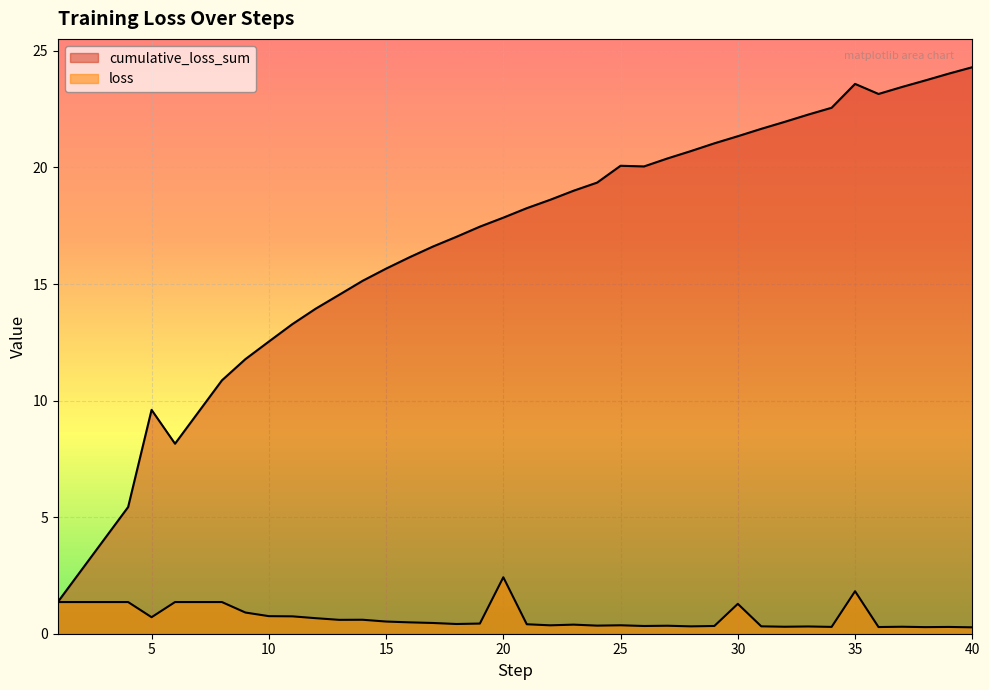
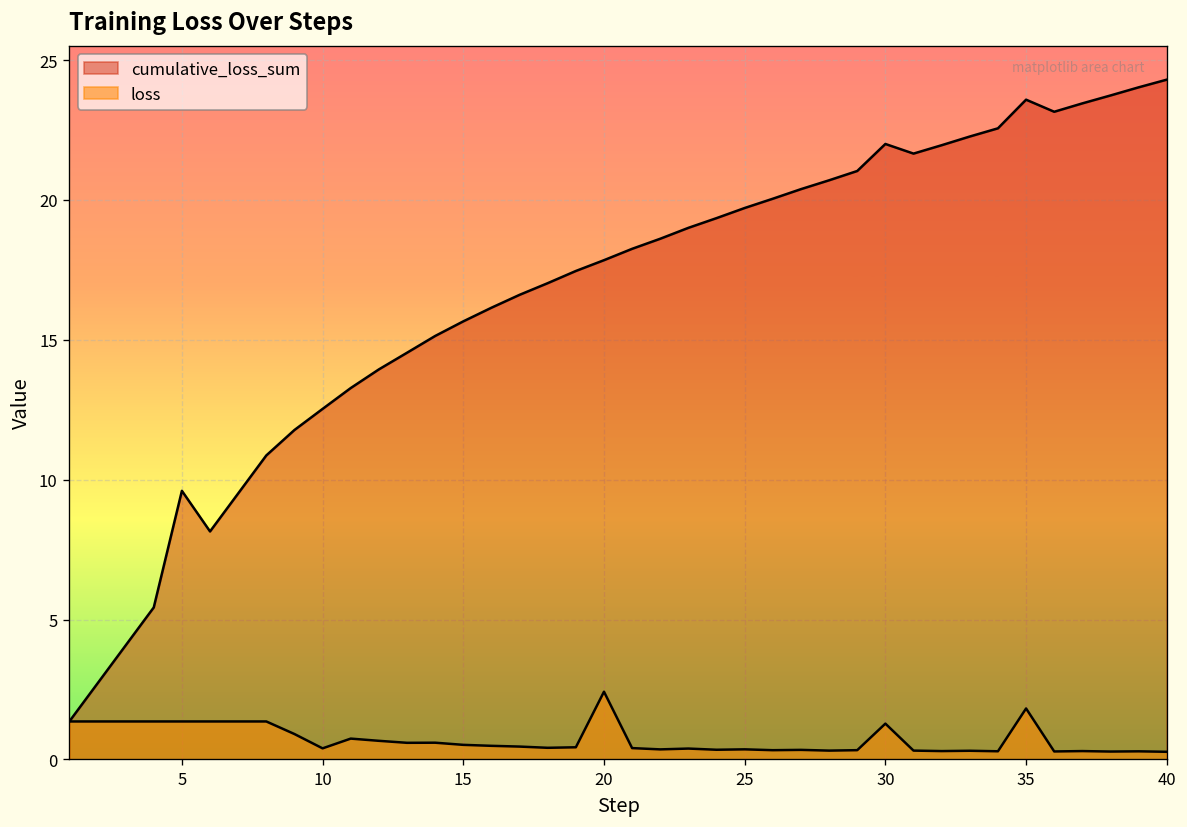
loss, 5: 0.7 -> 1.4
loss, 10: 0.8 -> 0.4
cumulative_loss_sum, 25: 20.1 -> 19.7
cumulative_loss_sum, 30: 21.3 -> 22.0
